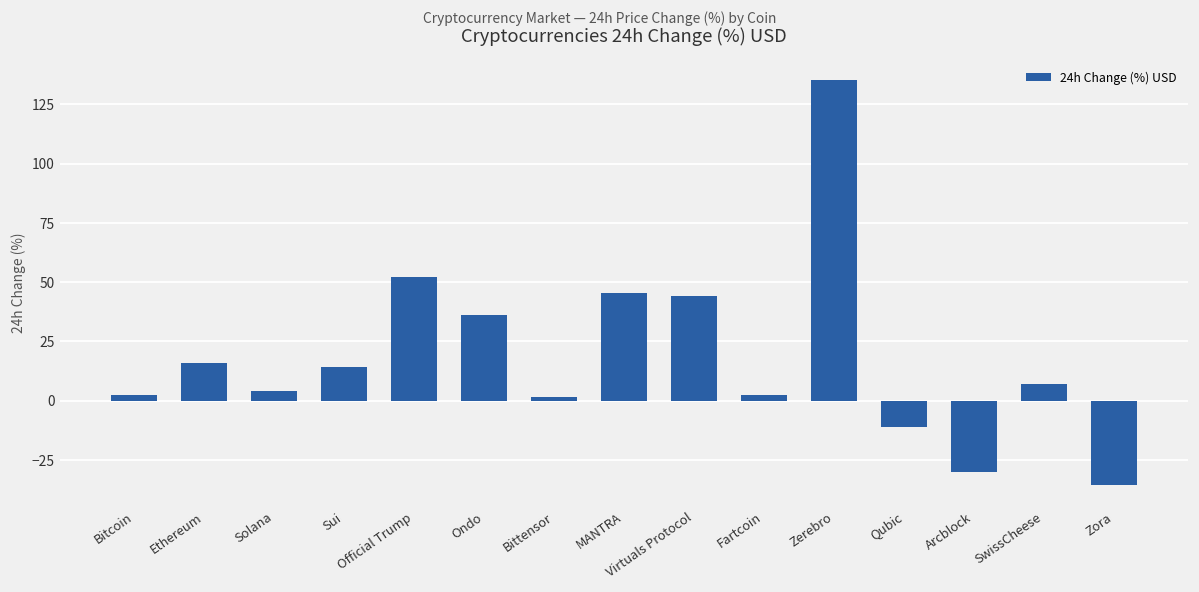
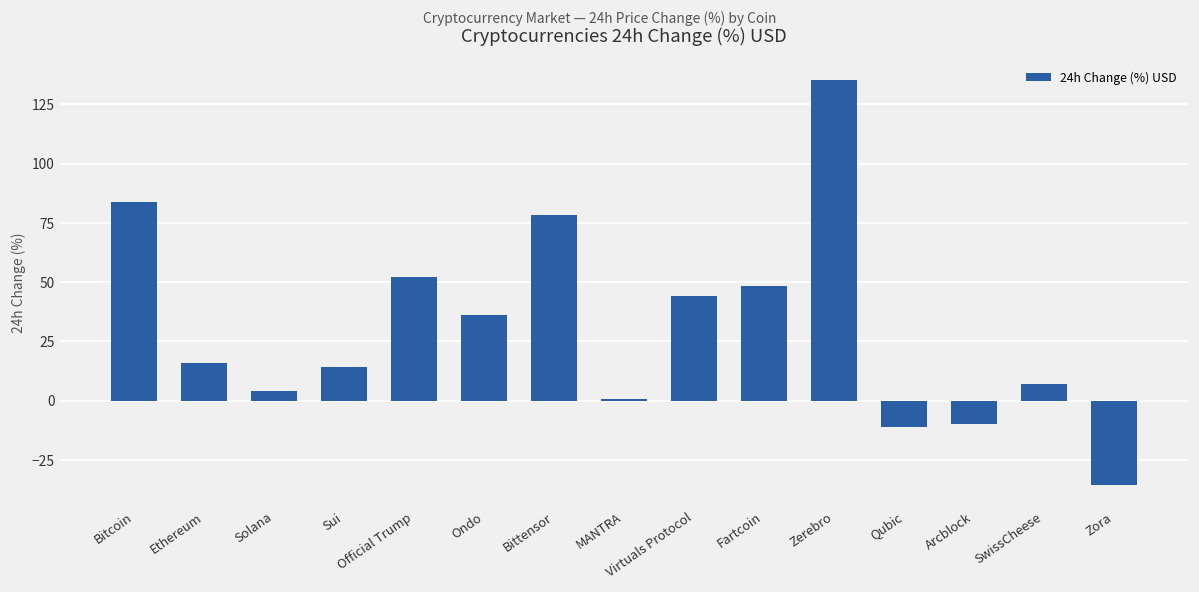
Bitcoin: 2 -> 84
Bittensor: 2 -> 78
MANTRA: 45 -> 0
Fartcoin: 2 -> 48
Arcblock: -30 -> -10
